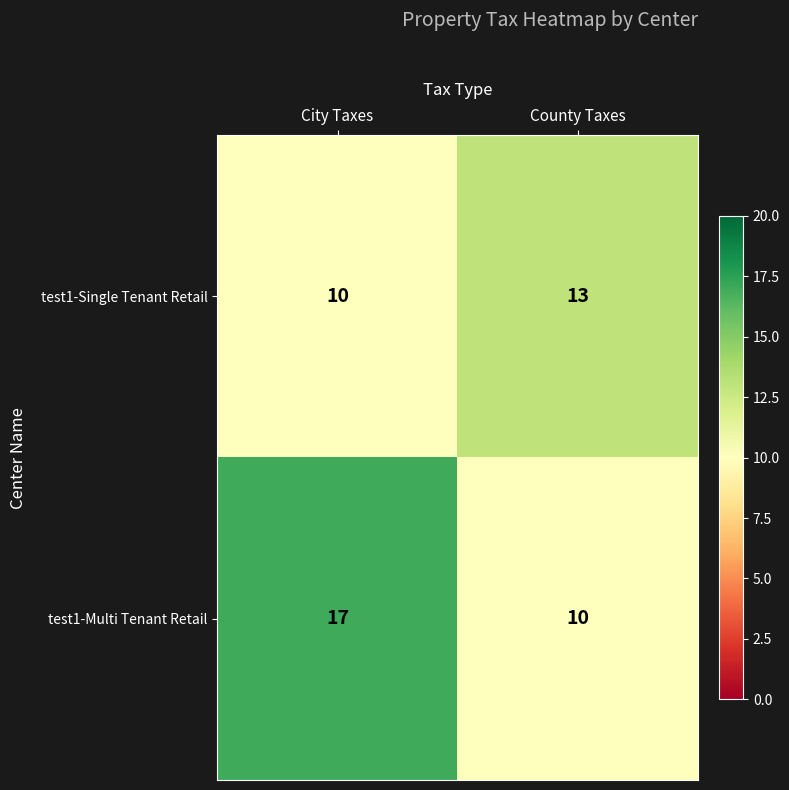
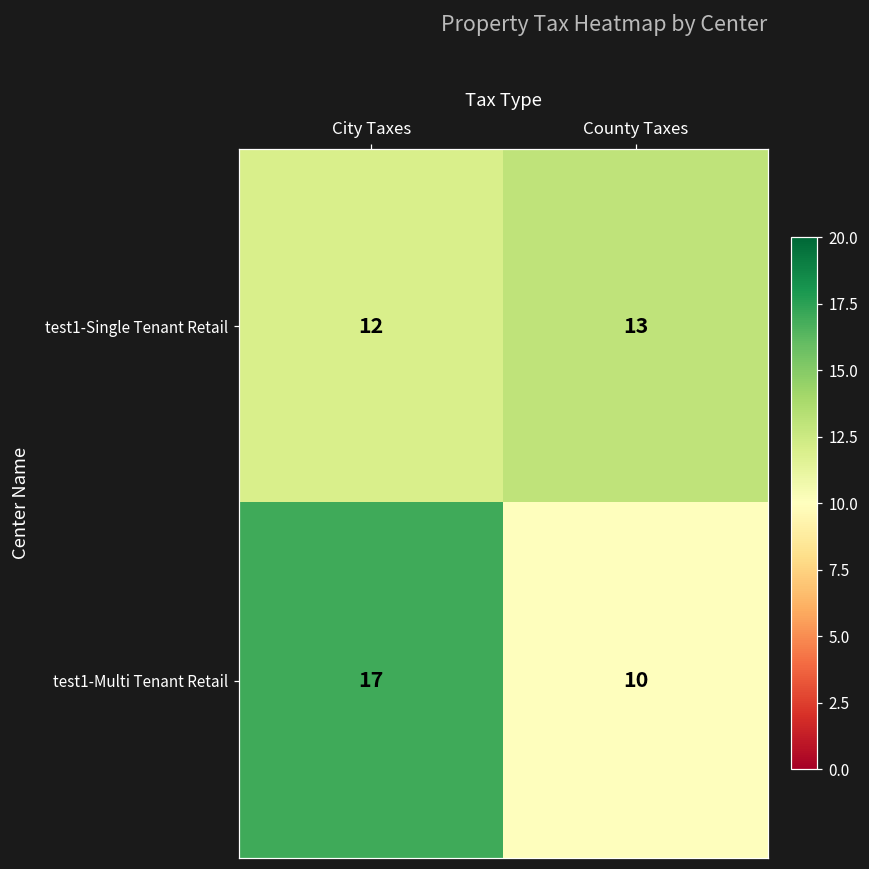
test1-Single Tenant Retail, City Taxes: 10 -> 12
